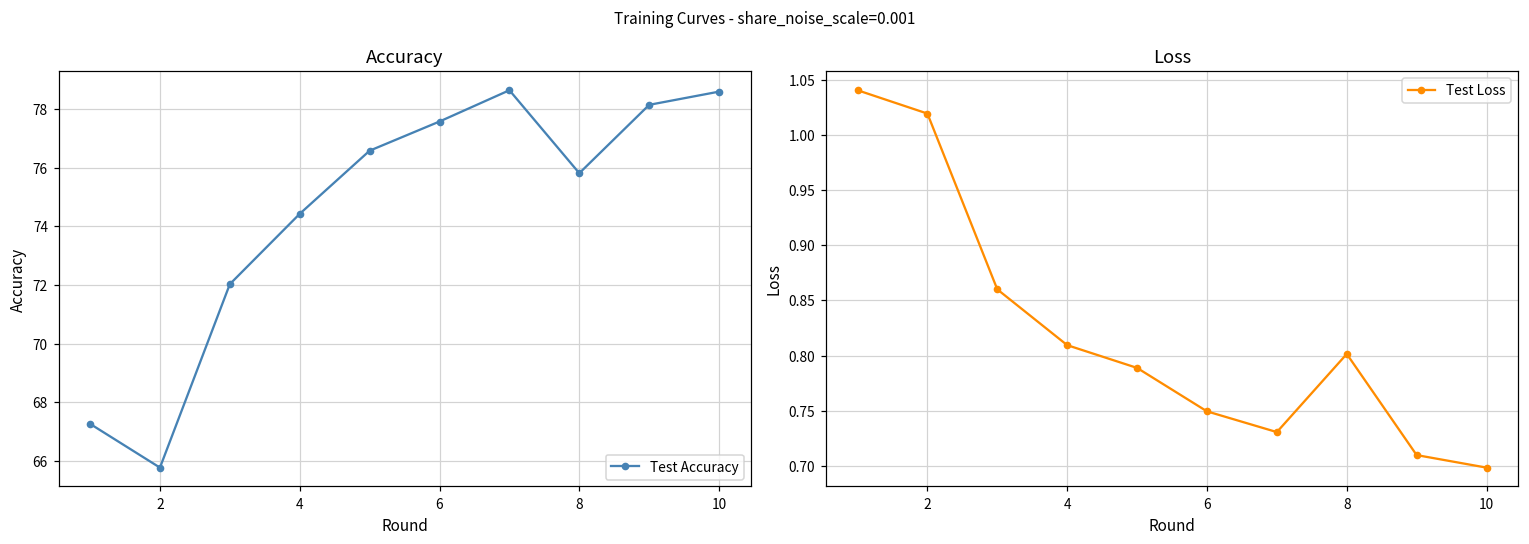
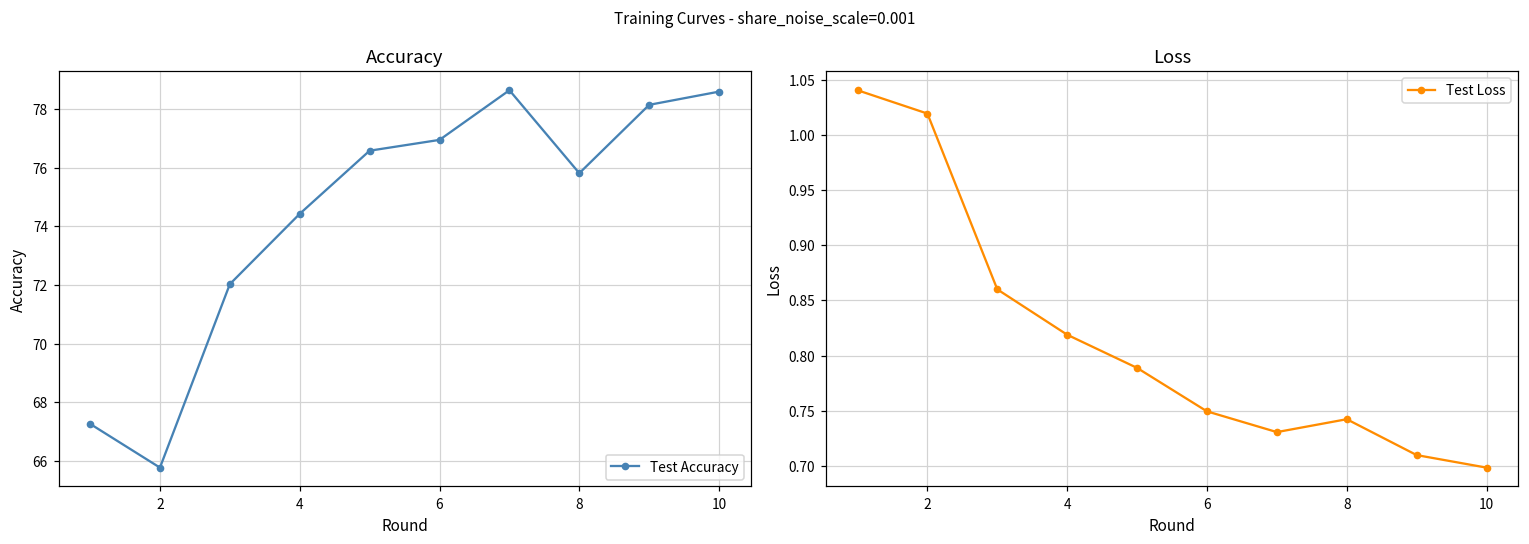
Accuracy, 6: 77.6 -> 77.0
Loss, 4: 0.809 -> 0.819
Loss, 8: 0.801 -> 0.742
